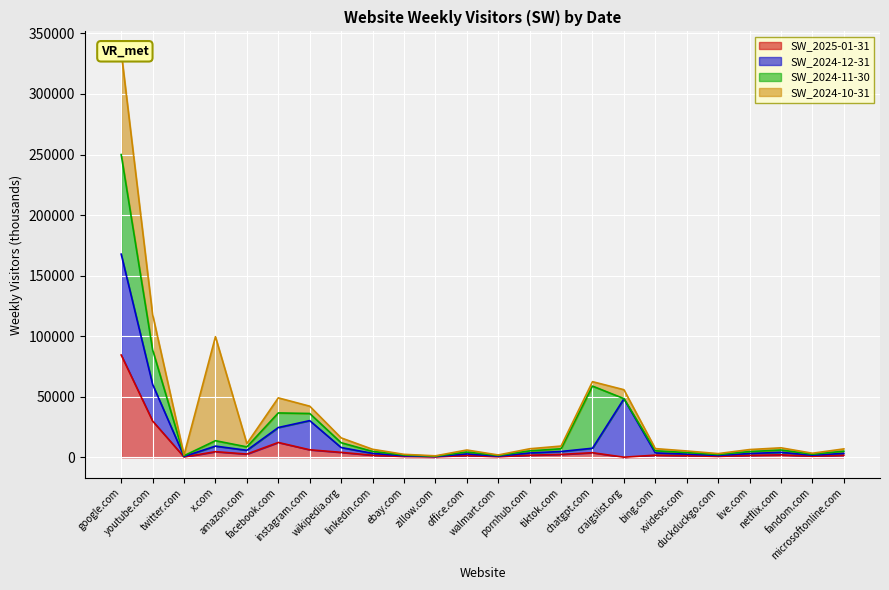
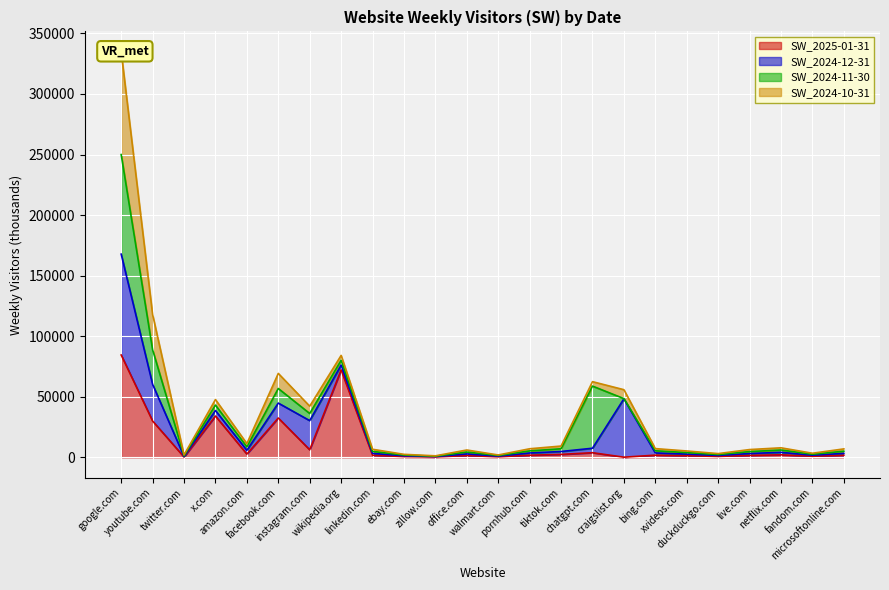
SW_2025-01-31, x.com: 5000 -> 34000
SW_2024-10-31, x.com: 86000 -> 5000
SW_2025-01-31, facebook.com: 12000 -> 32000
SW_2025-01-31, wikipedia.org: 4000 -> 72000
